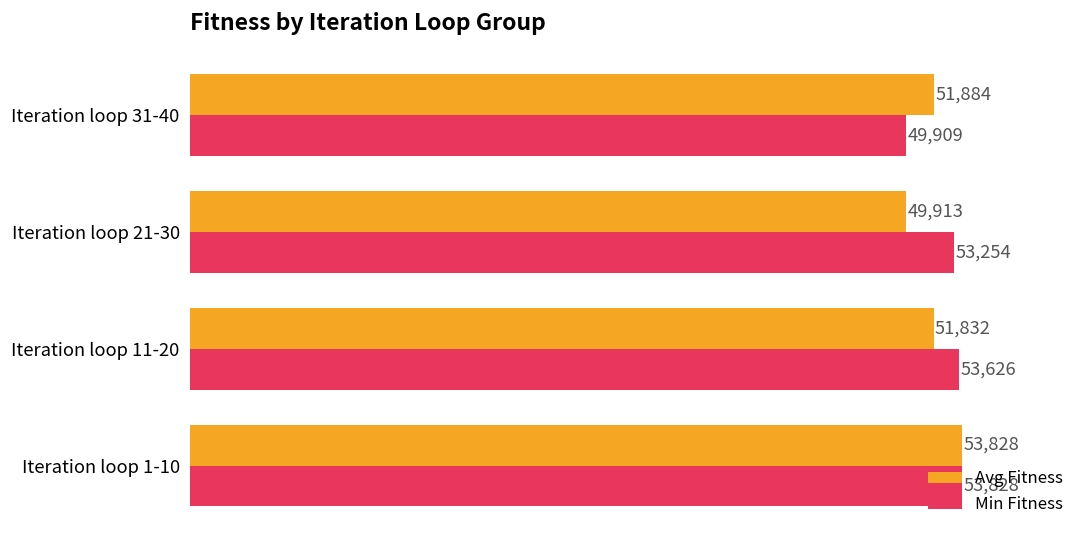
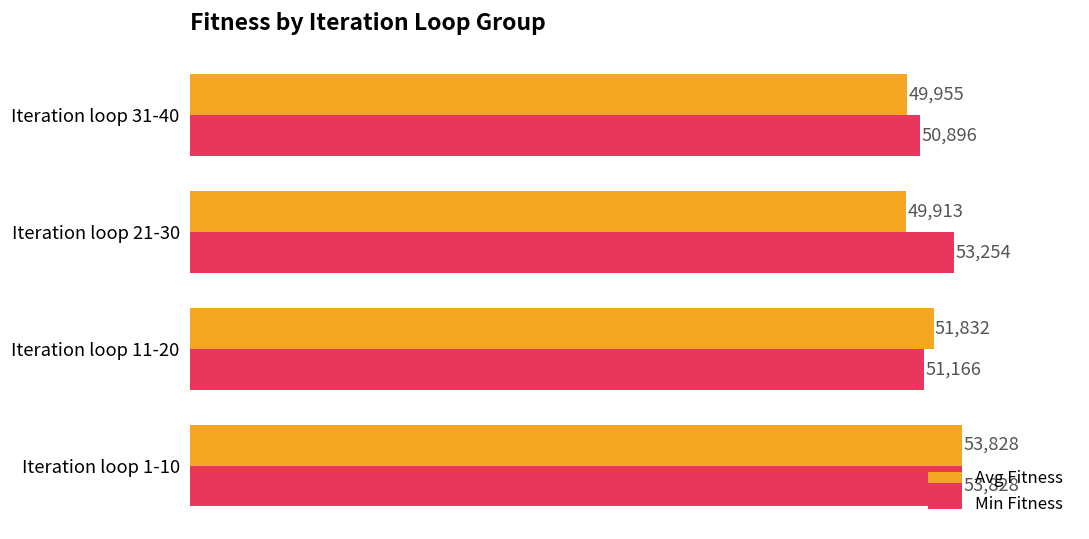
Avg Fitness, Iteration loop 31-40: 51,884 -> 49,955
Min Fitness, Iteration loop 31-40: 49,909 -> 50,896
Min Fitness, Iteration loop 11-20: 53,626 -> 51,166
